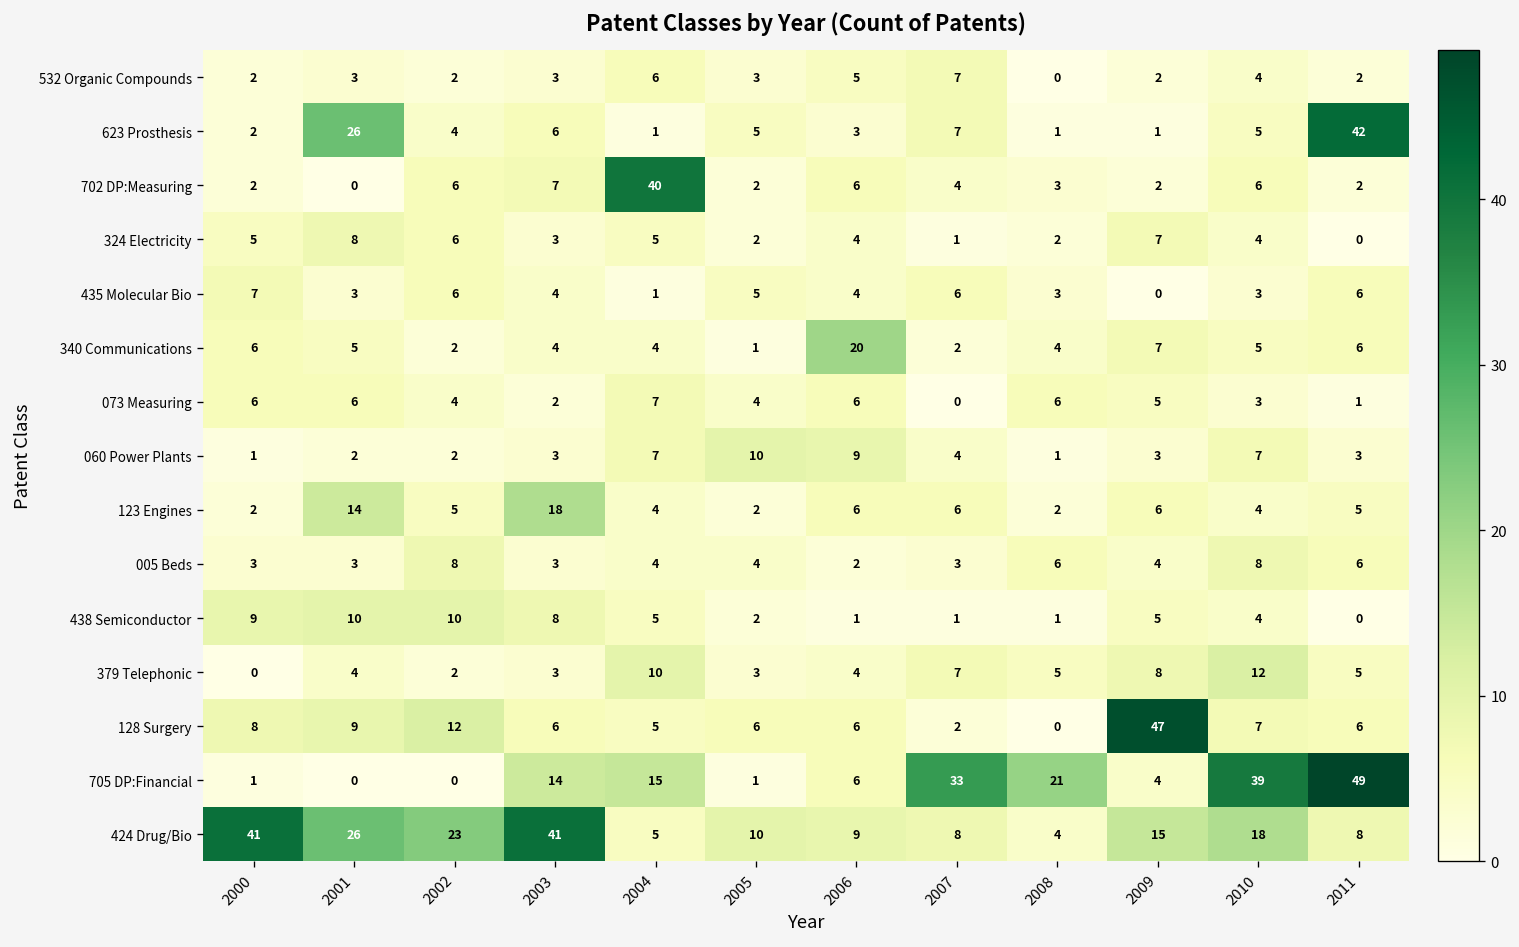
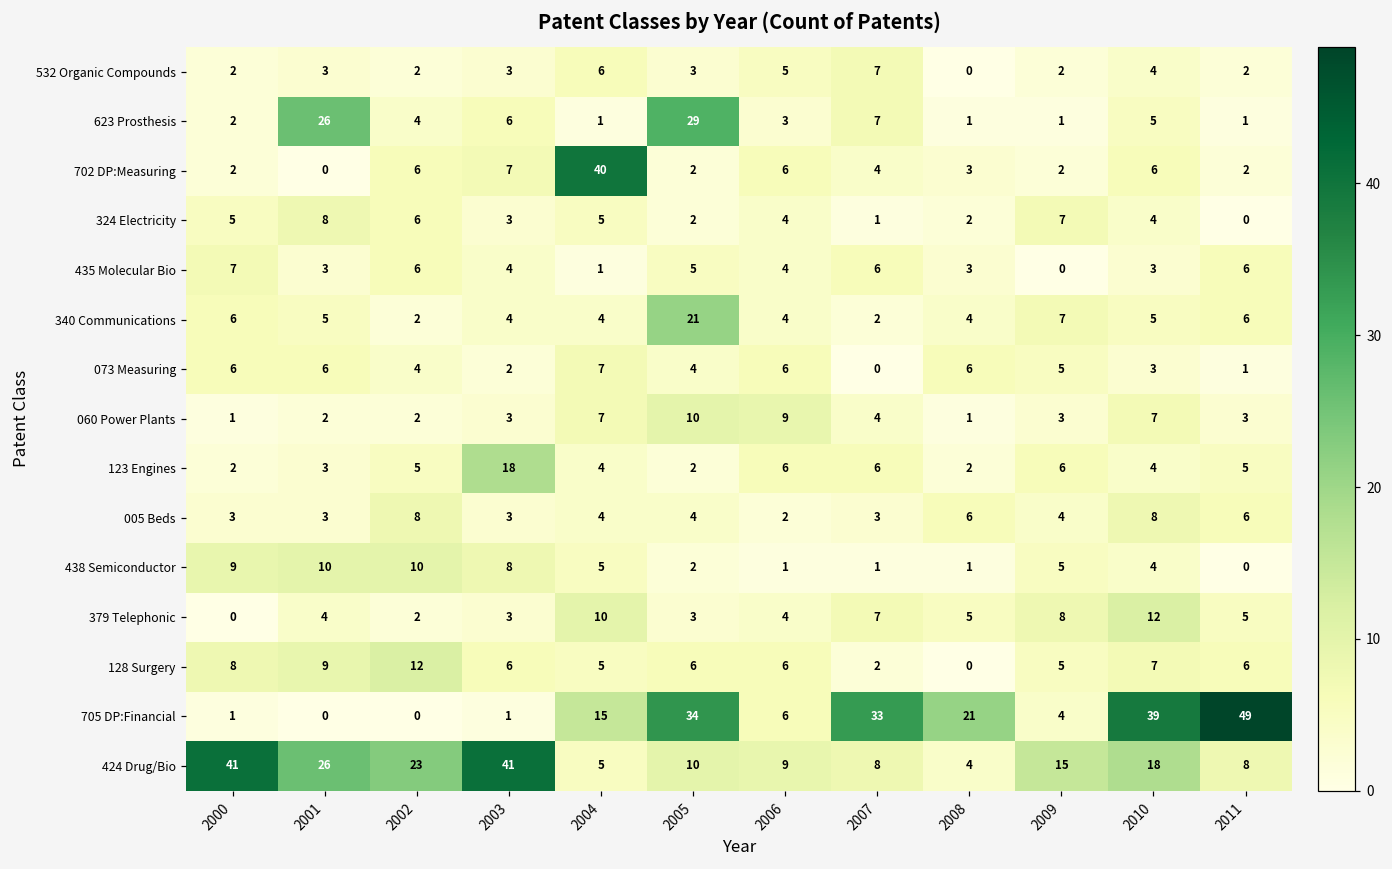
623 Prosthesis, 2005: 5 -> 29
623 Prosthesis, 2011: 42 -> 1
340 Communications, 2005: 1 -> 21
340 Communications, 2006: 20 -> 4
123 Engines, 2001: 14 -> 3
128 Surgery, 2009: 47 -> 5
705 DP:Financial, 2003: 14 -> 1
705 DP:Financial, 2005: 1 -> 34
